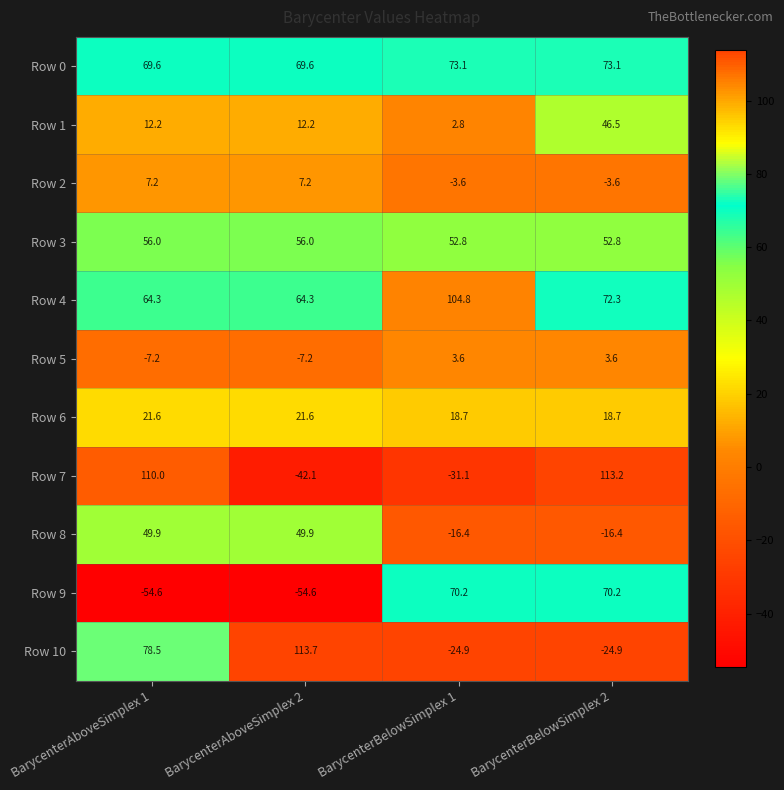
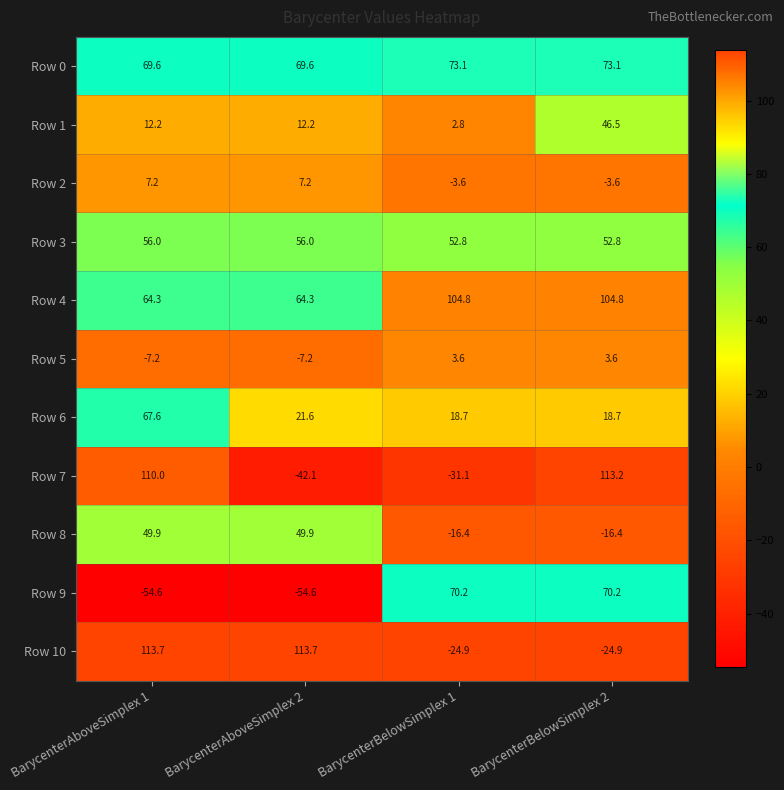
Row 4, BarycenterBelowSimplex 2: 72.3 -> 104.8
Row 6, BarycenterAboveSimplex 1: 21.6 -> 67.6
Row 10, BarycenterAboveSimplex 1: 78.5 -> 113.7
